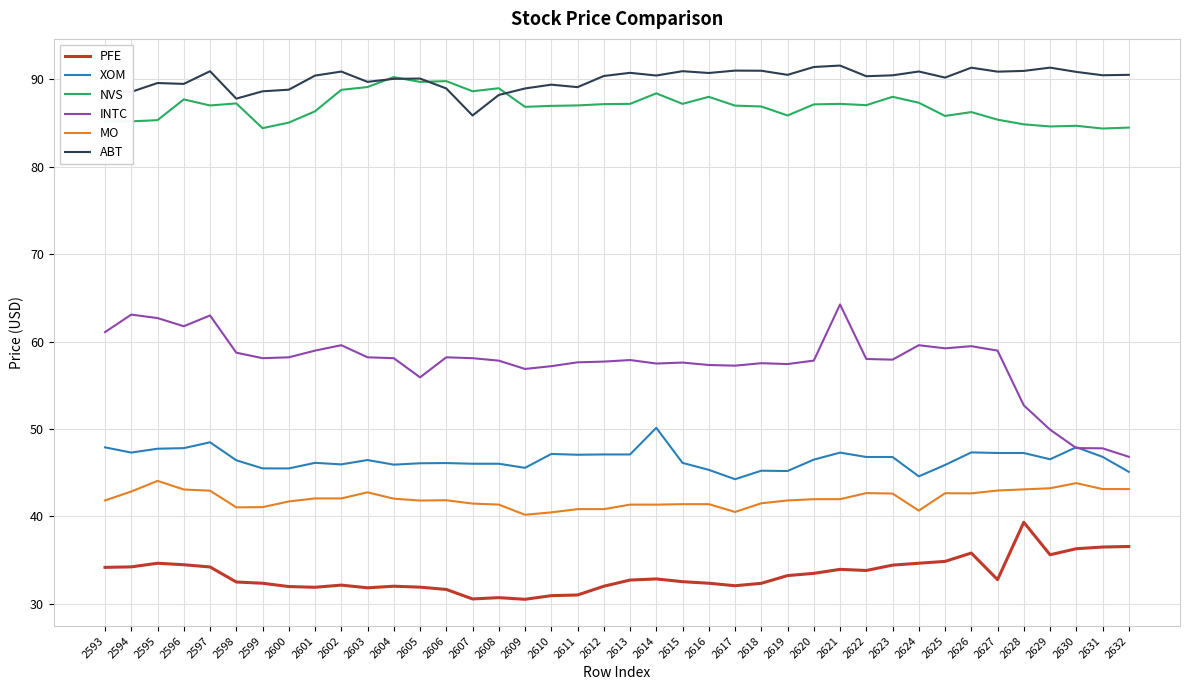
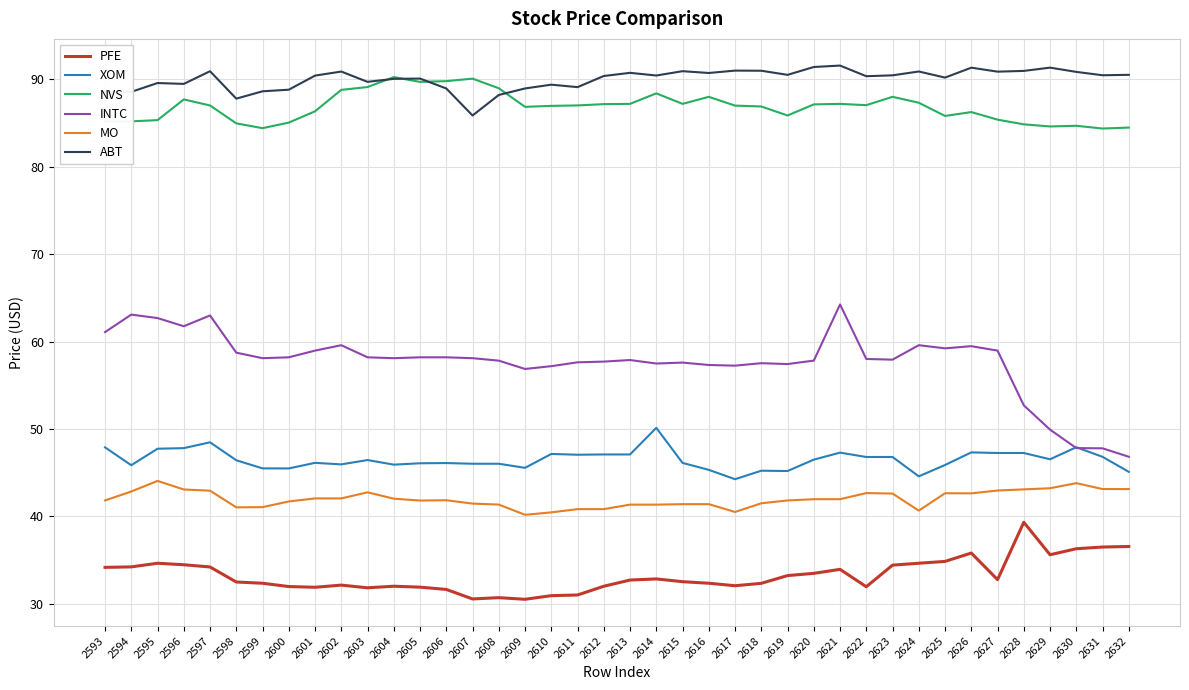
XOM, 2594: 47 -> 46
NVS, 2598: 87 -> 85
INTC, 2605: 56 -> 58
NVS, 2607: 89 -> 90
PFE, 2622: 34 -> 32
